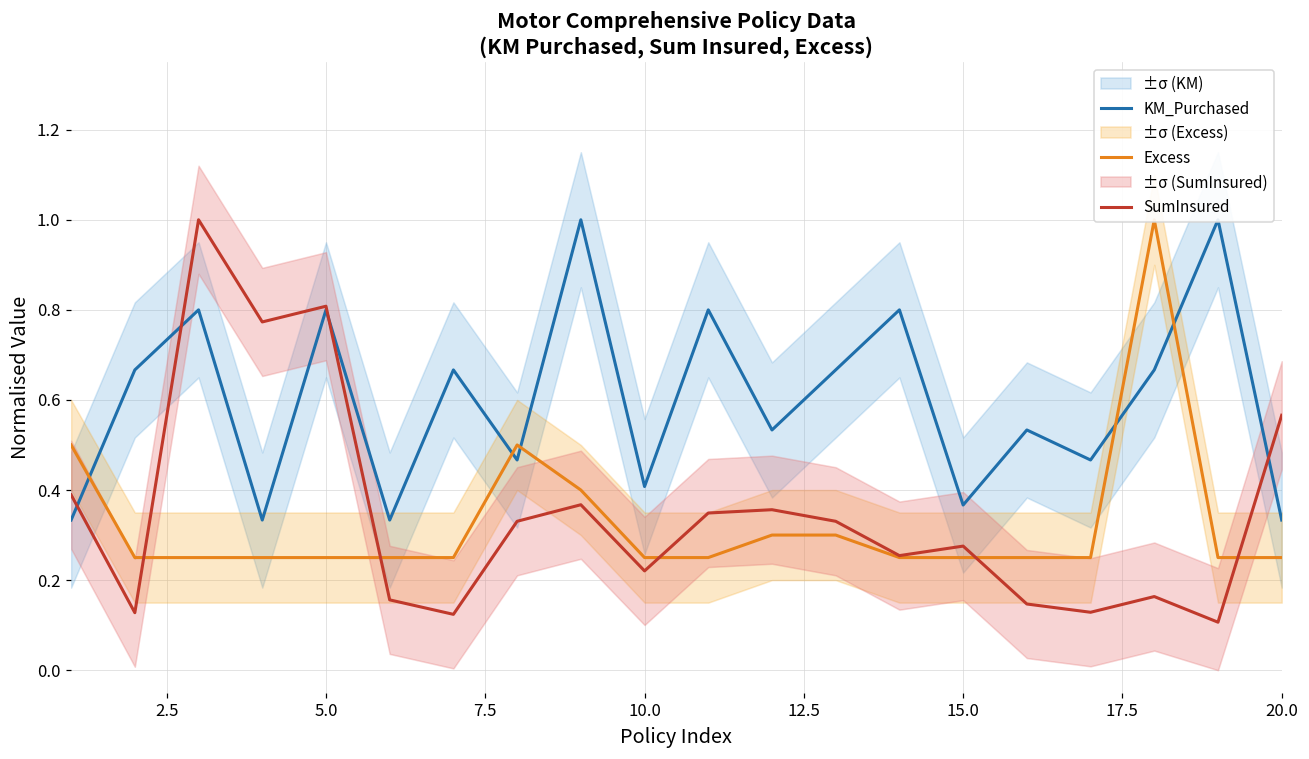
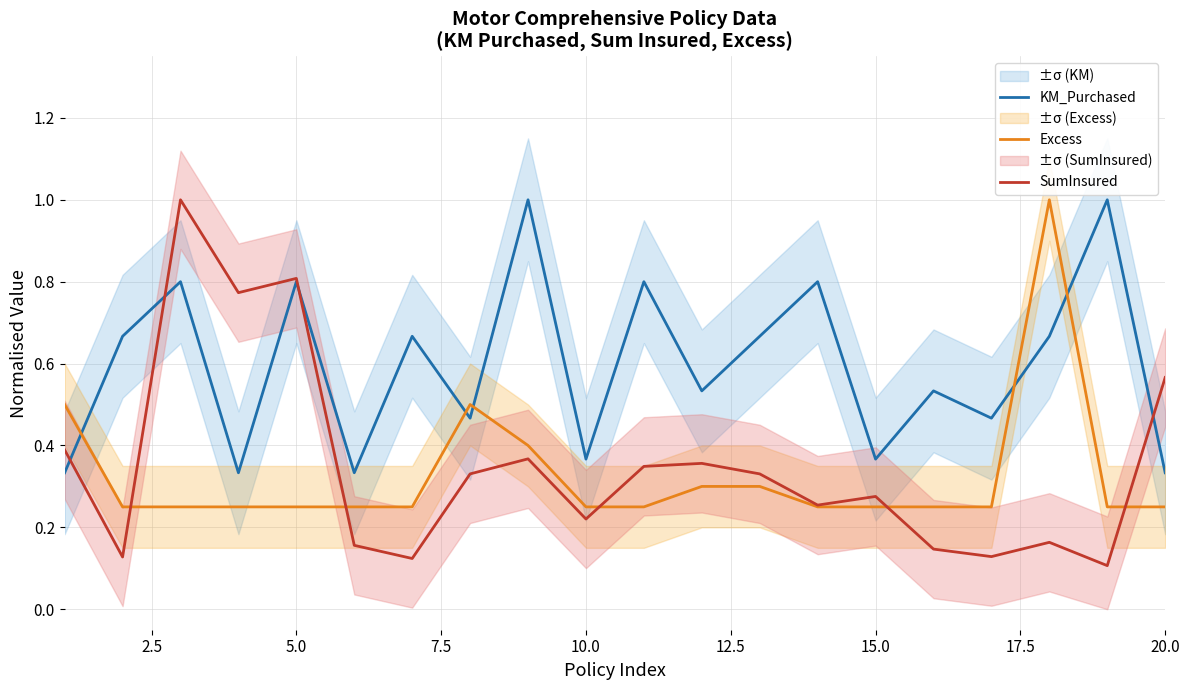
KM_Purchased, 10.0: 0.41 -> 0.37
